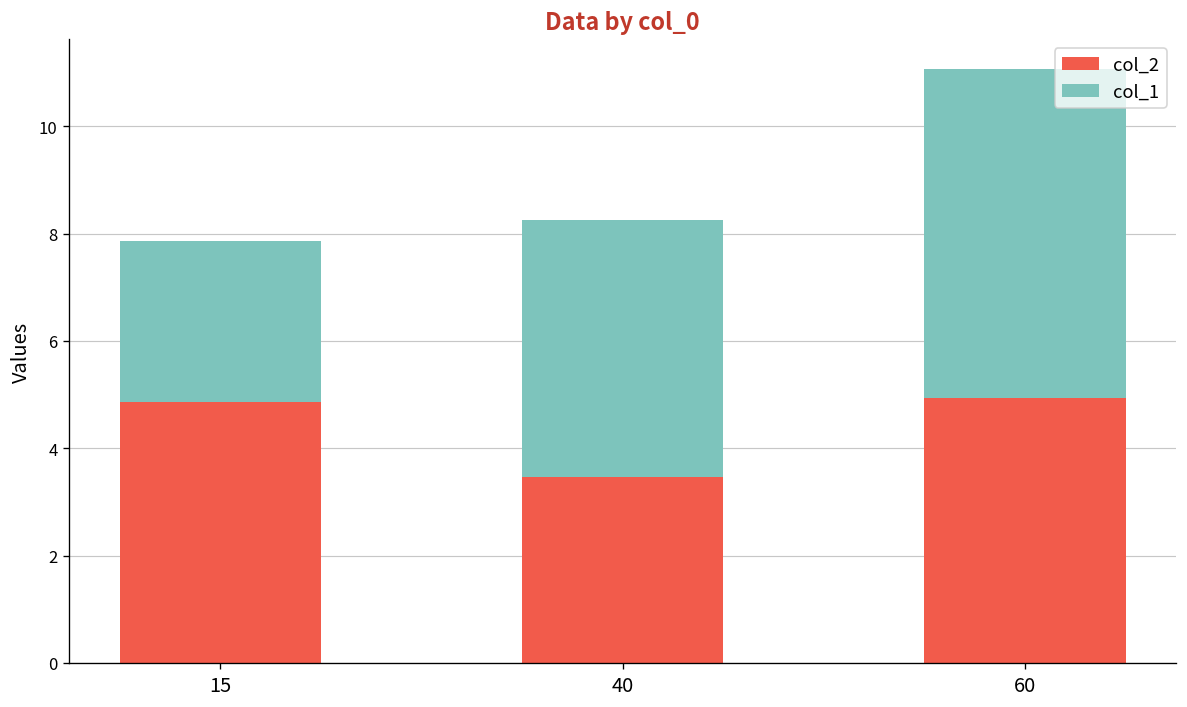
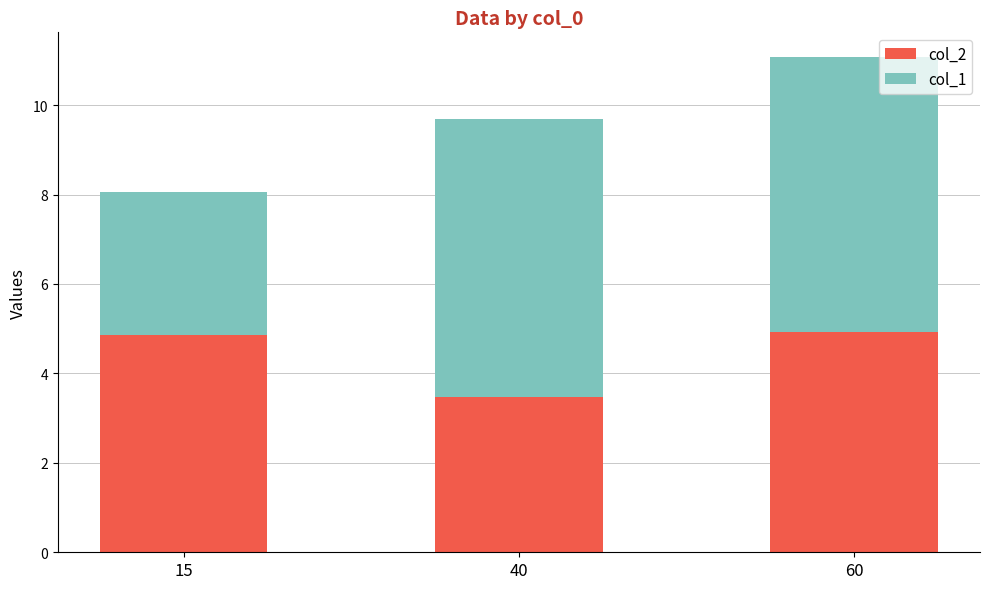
col_1, 15: 3.0 -> 3.2
col_1, 40: 4.8 -> 6.2
